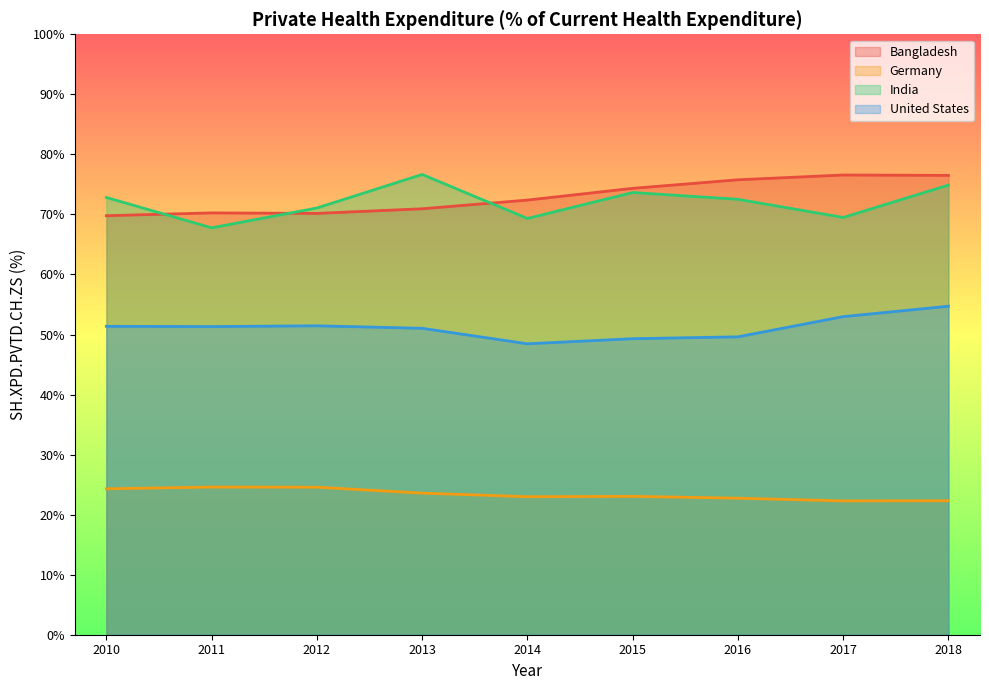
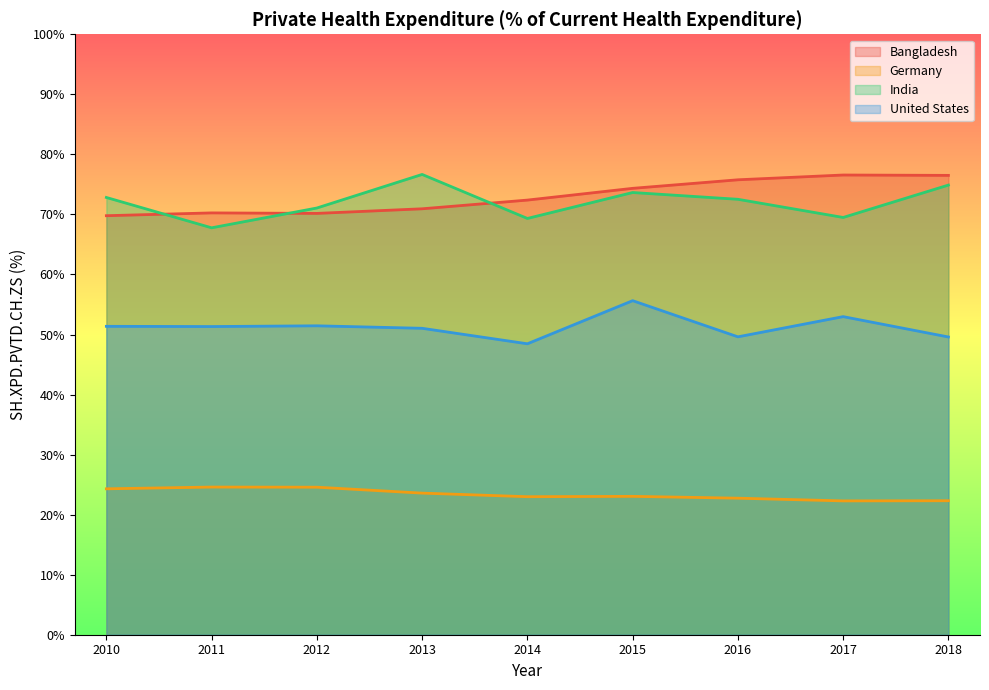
United States, 2015: 49% -> 56%
United States, 2018: 55% -> 50%
